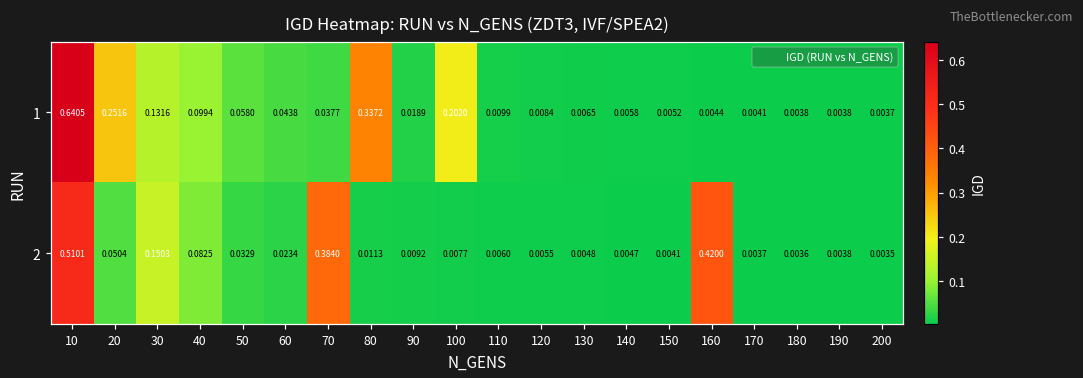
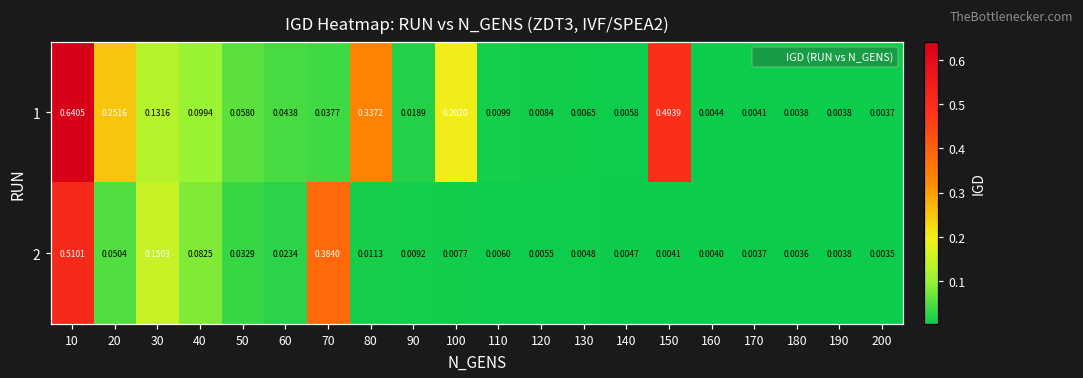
1, 150: 0.0052 -> 0.4939
2, 160: 0.4200 -> 0.0040
